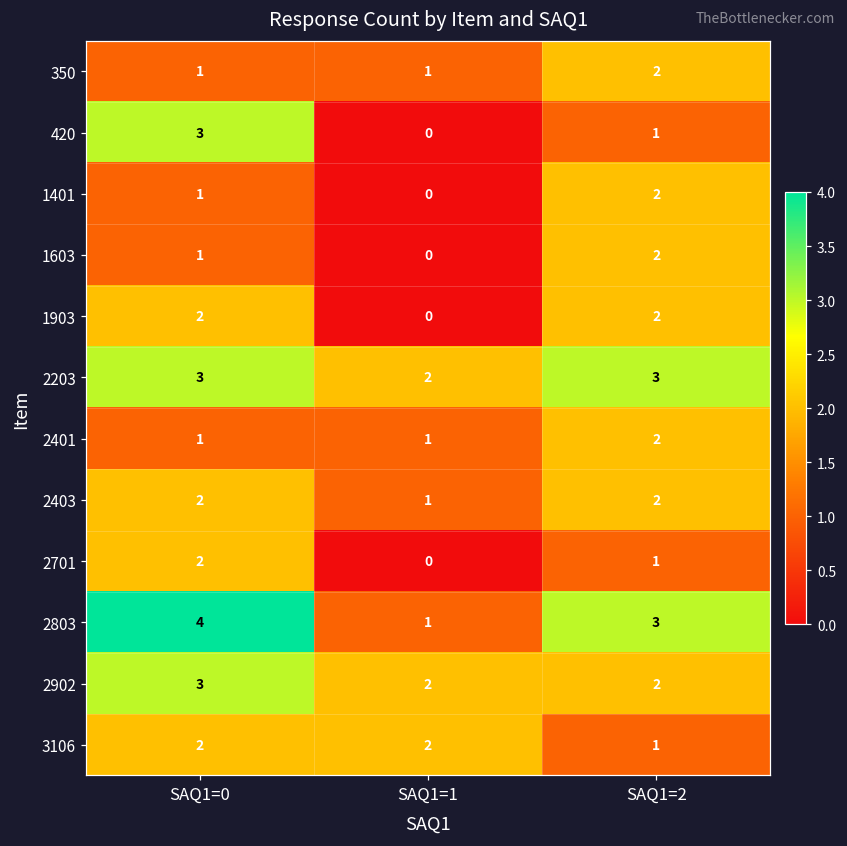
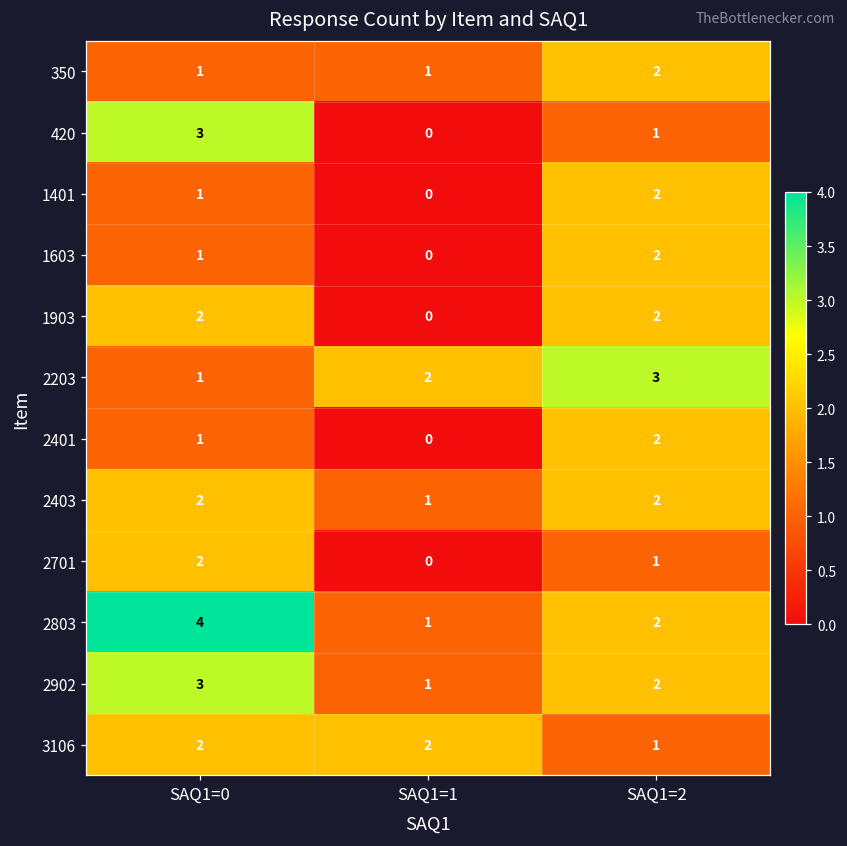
2203, SAQ1=0: 3 -> 1
2401, SAQ1=1: 1 -> 0
2803, SAQ1=2: 3 -> 2
2902, SAQ1=1: 2 -> 1
